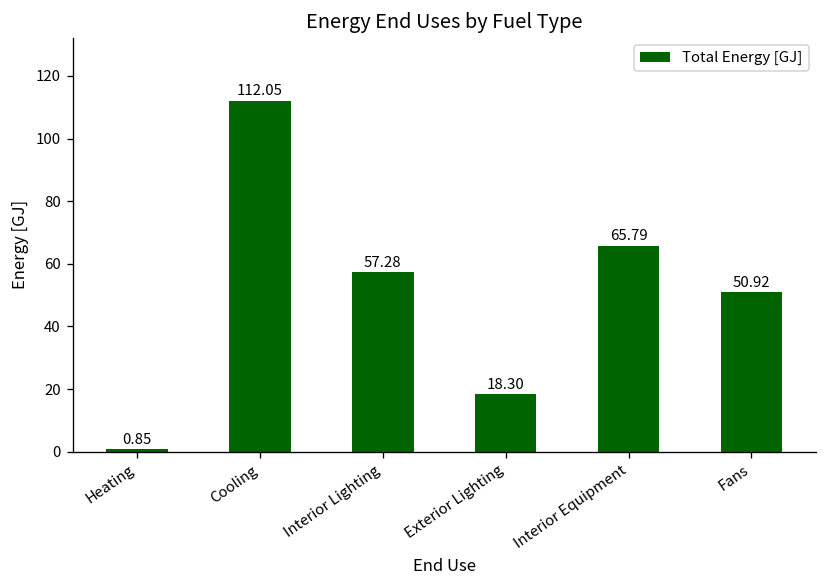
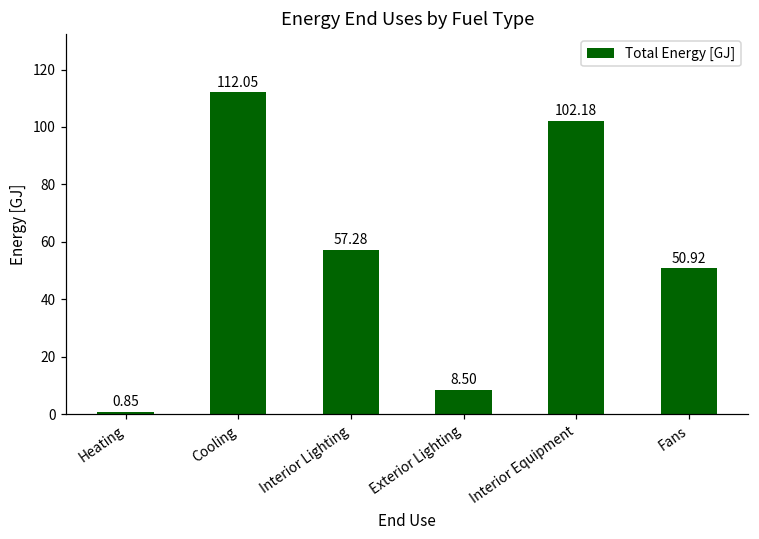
Exterior Lighting: 18.30 -> 8.50
Interior Equipment: 65.79 -> 102.18
